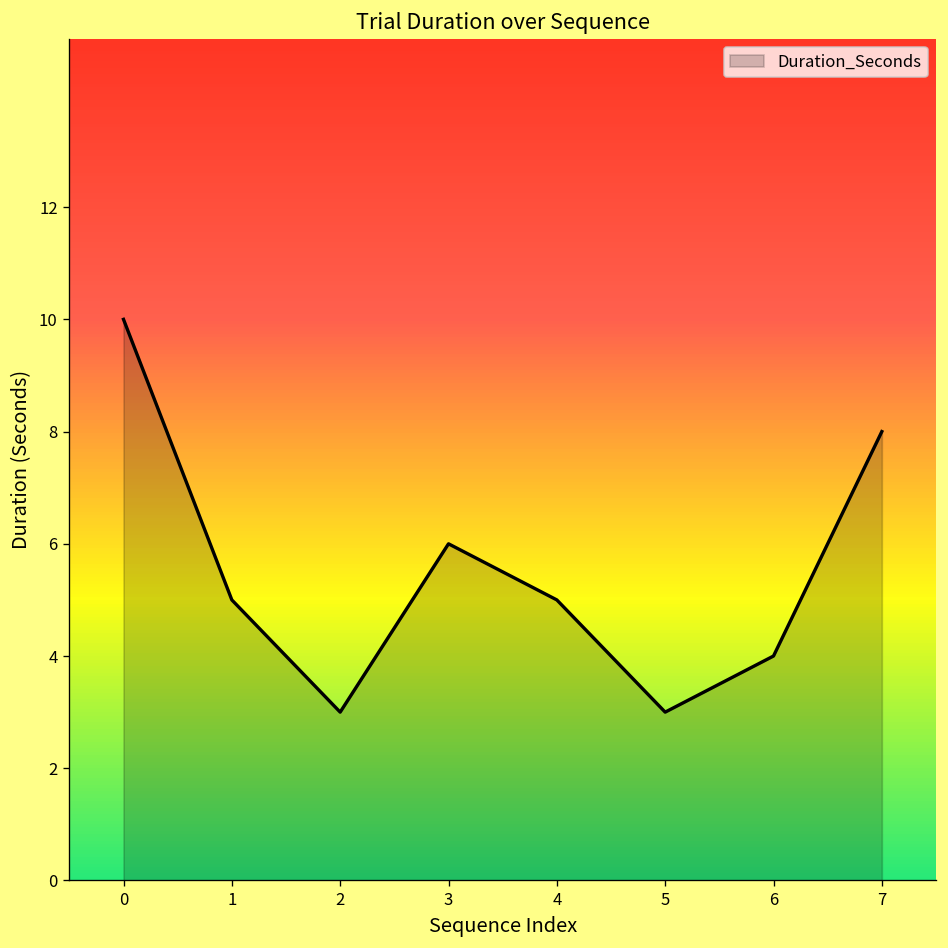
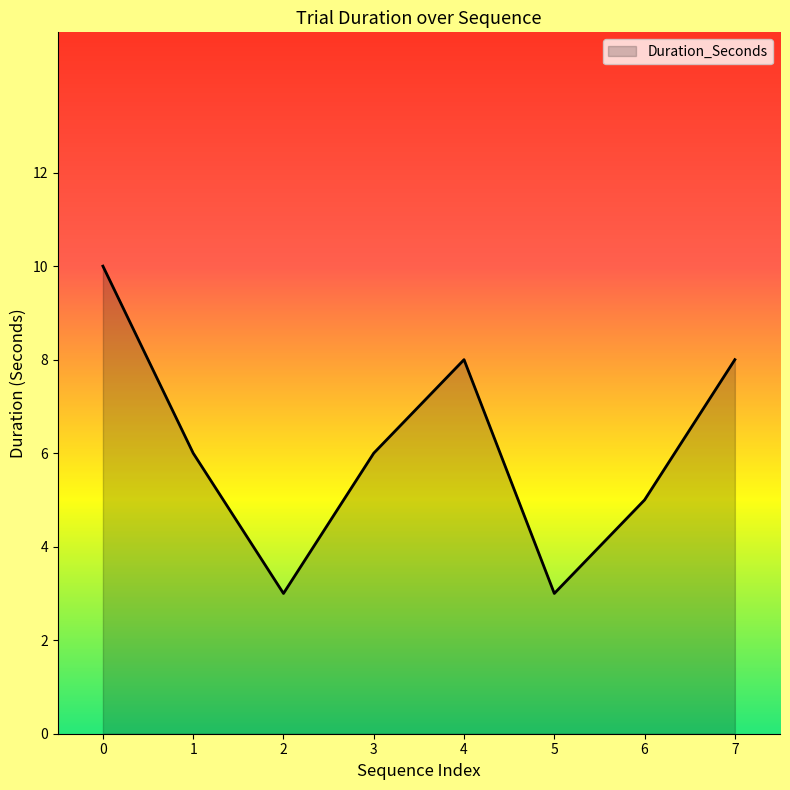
1: 5 -> 6
4: 5 -> 8
6: 4 -> 5
